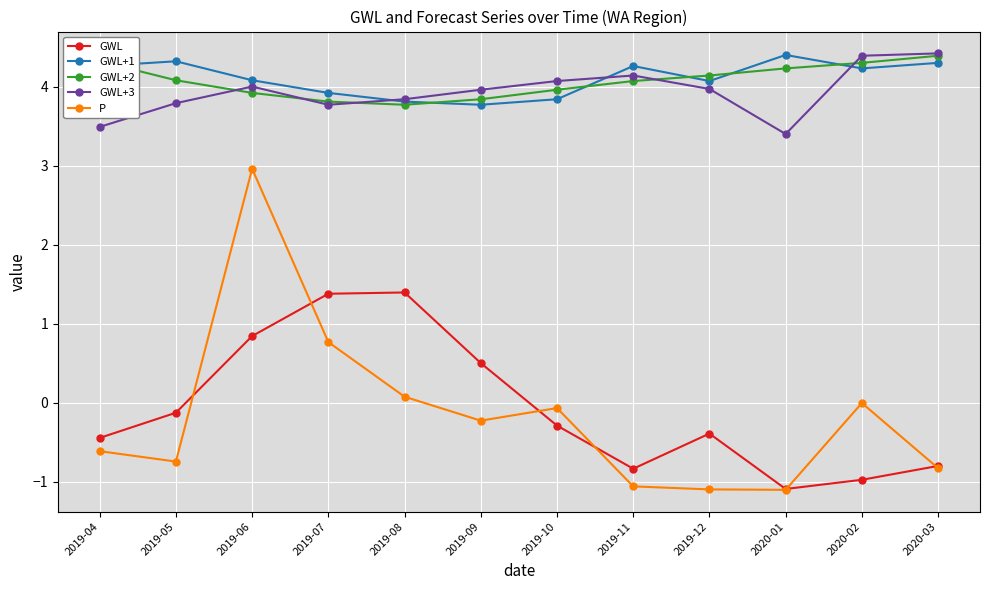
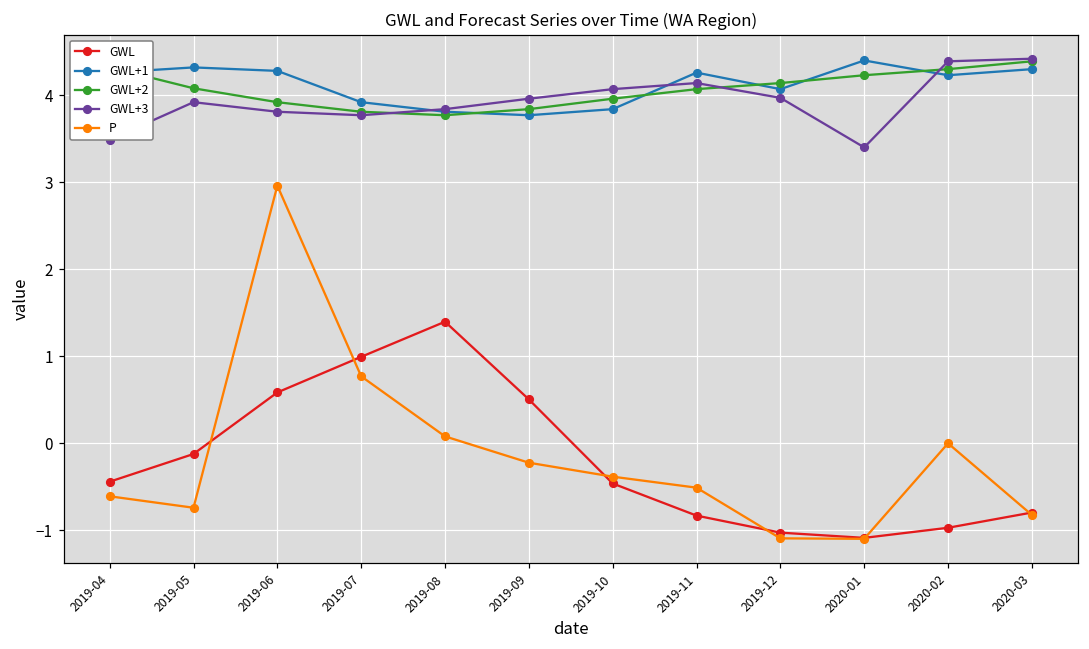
GWL+3, 2019-05: 3.8 -> 3.9
GWL, 2019-06: 0.8 -> 0.6
GWL+1, 2019-06: 4.1 -> 4.3
GWL+3, 2019-06: 4.0 -> 3.8
GWL, 2019-07: 1.4 -> 1.0
GWL, 2019-10: -0.3 -> -0.5
P, 2019-10: -0.1 -> -0.4
P, 2019-11: -1.1 -> -0.5
GWL, 2019-12: -0.4 -> -1.0
